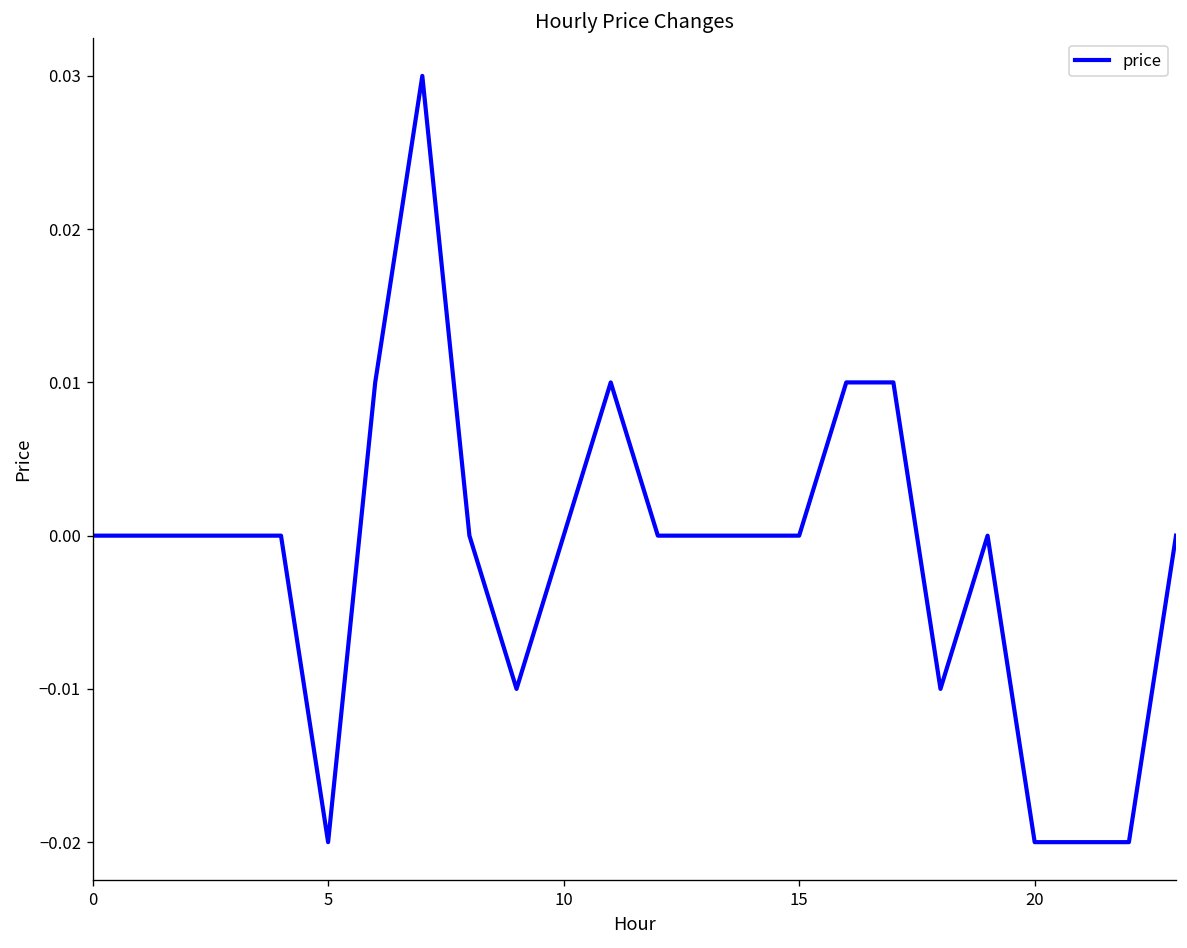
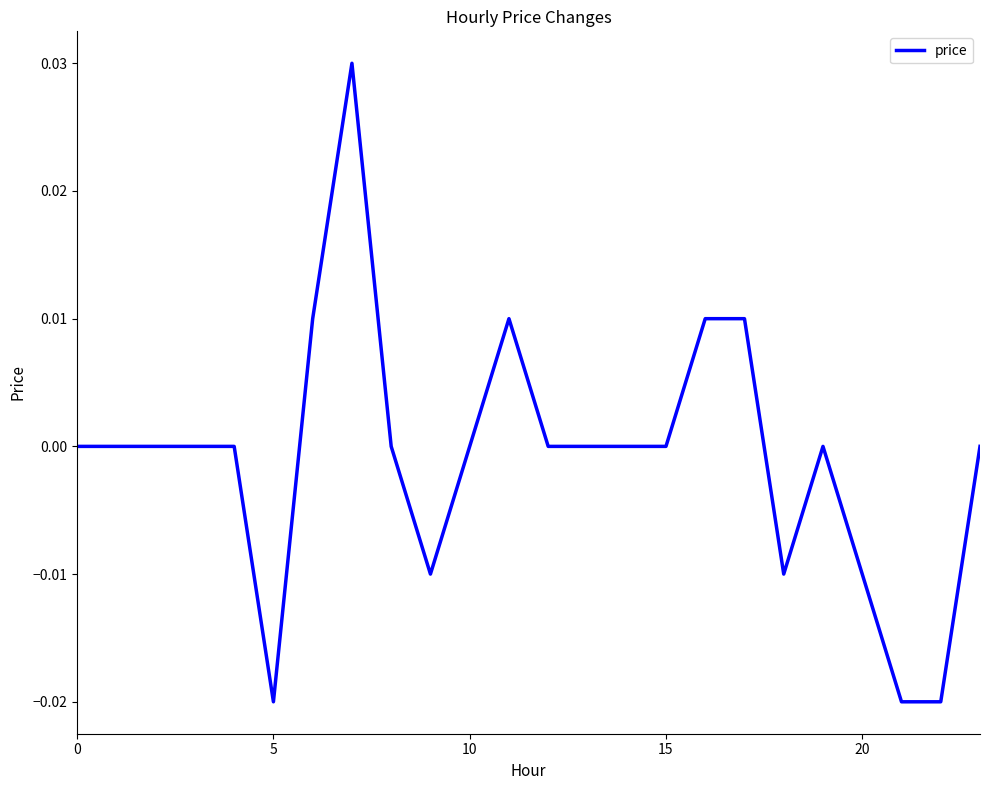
20: -0.02 -> -0.01
